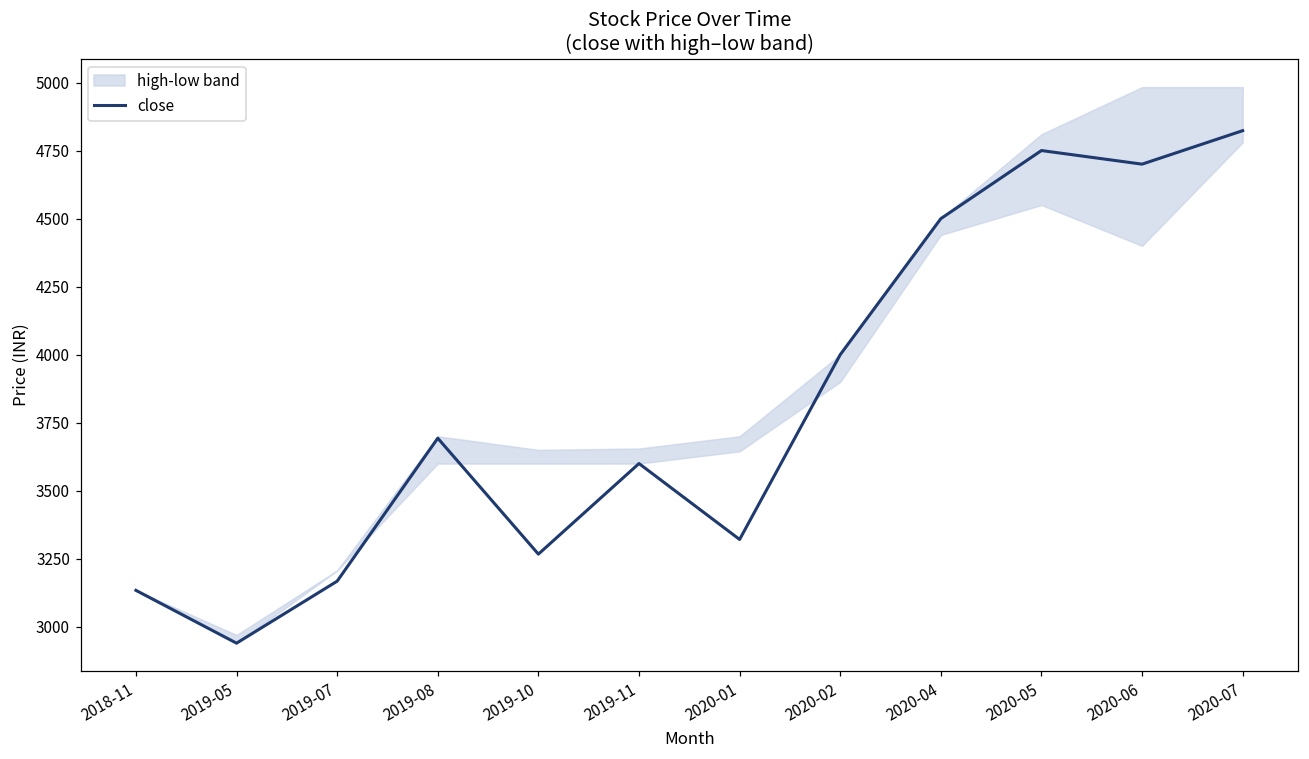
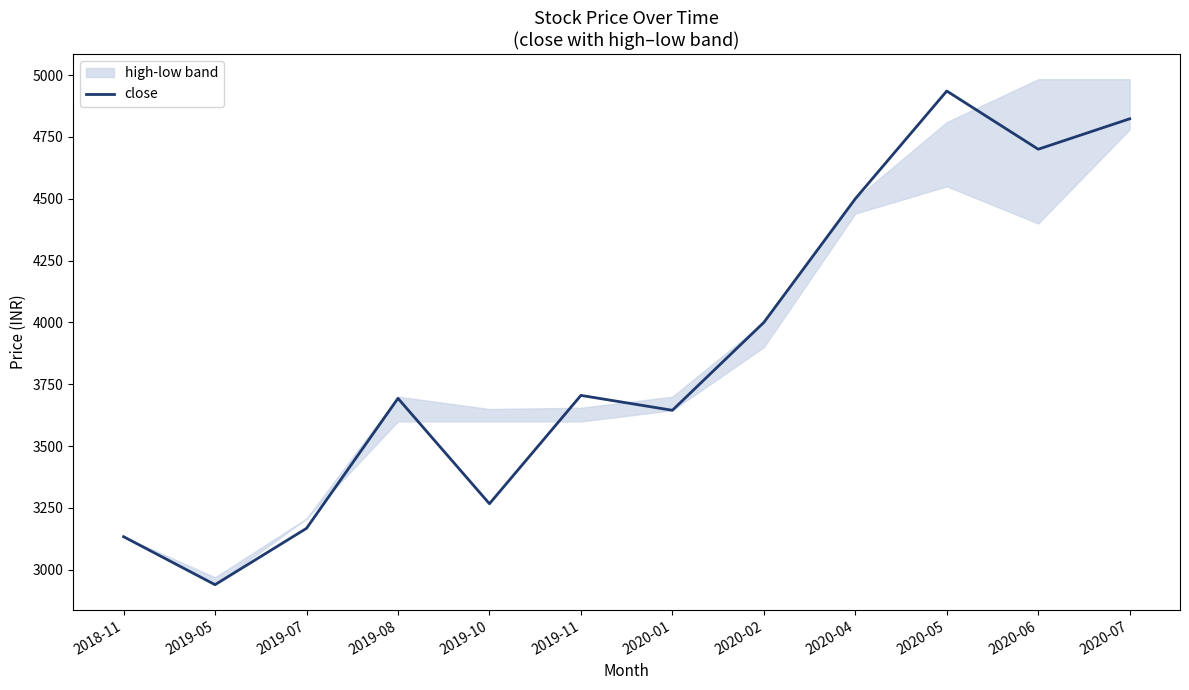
close, 2019-11: 3600 -> 3710
close, 2020-01: 3320 -> 3640
close, 2020-05: 4750 -> 4940
